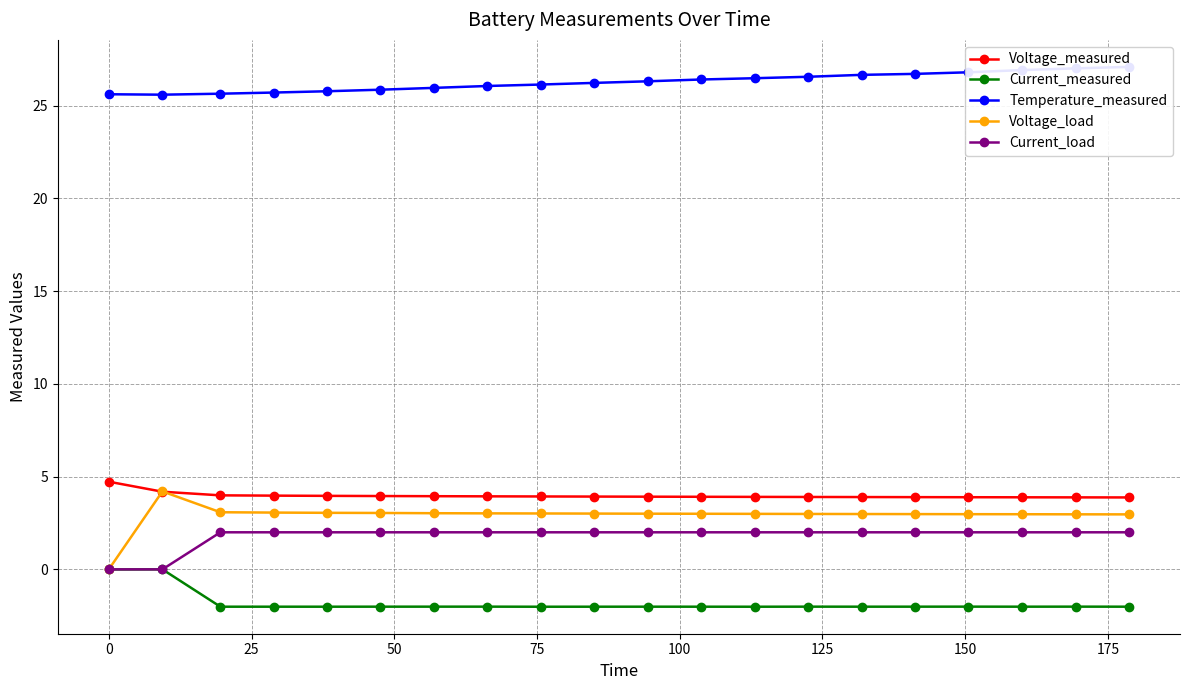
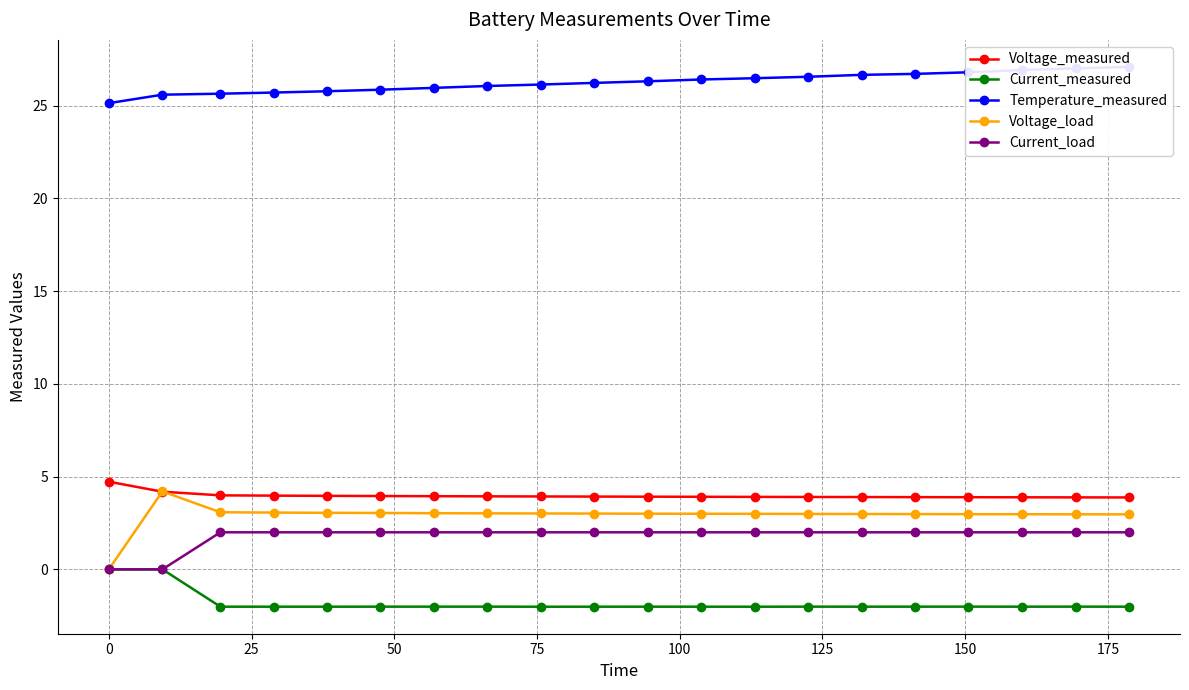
Temperature_measured, 0: 25.6 -> 25.1
